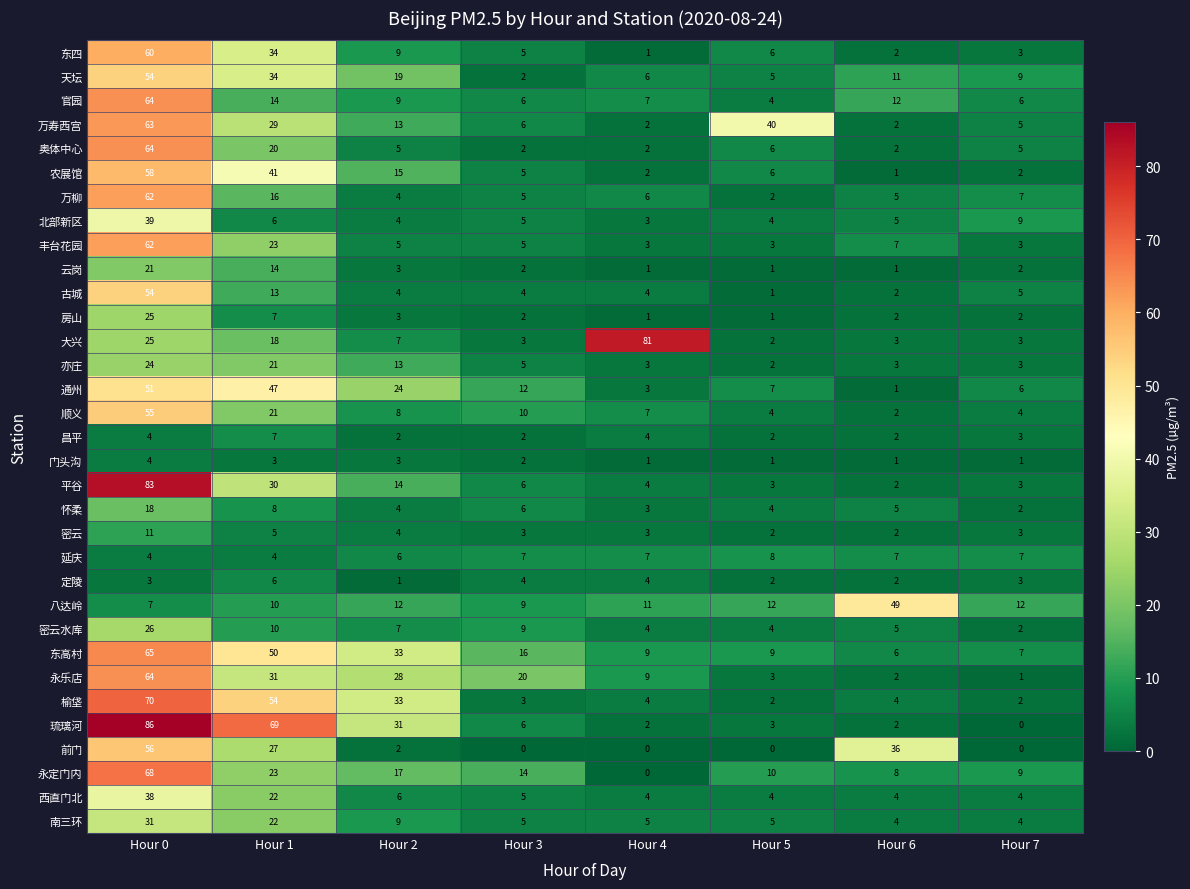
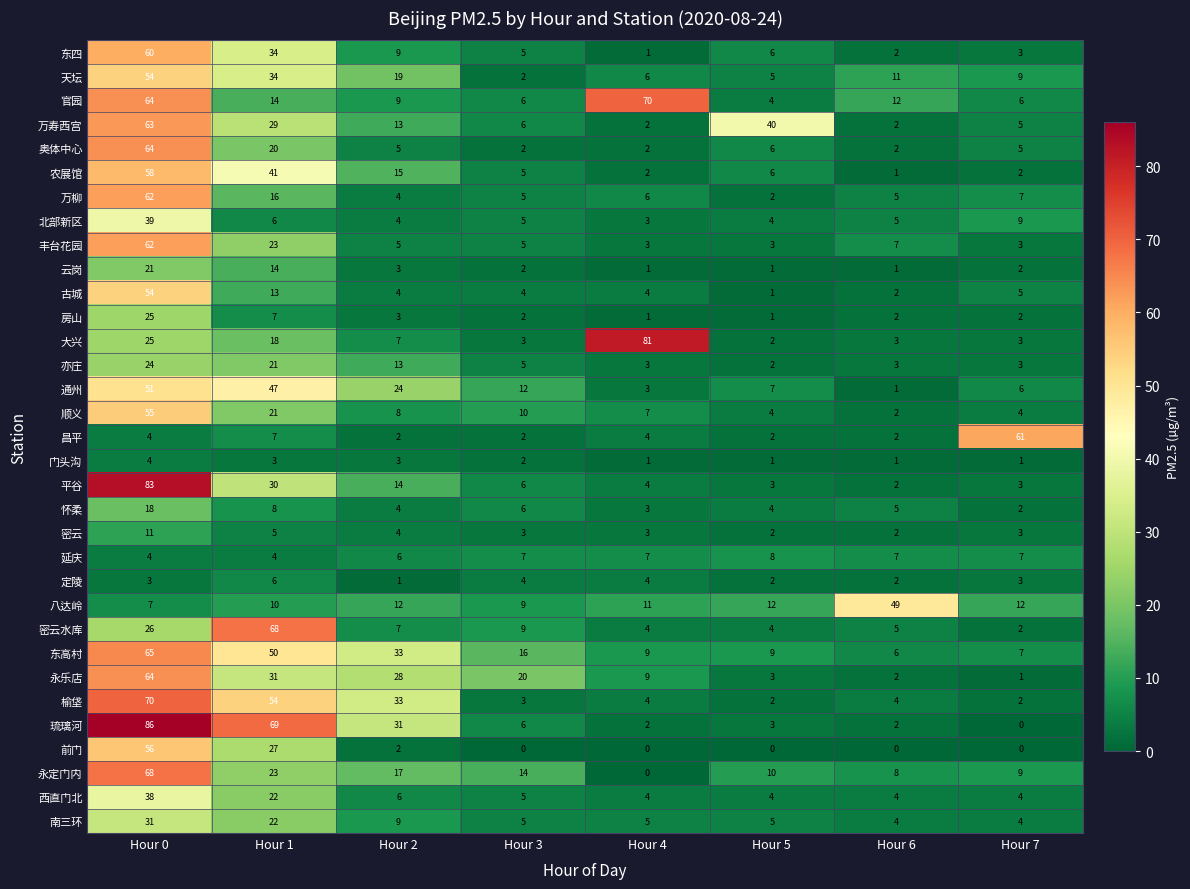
官园, Hour 4: 7 -> 70
昌平, Hour 7: 3 -> 61
密云水库, Hour 1: 10 -> 68
前门, Hour 6: 36 -> 0
